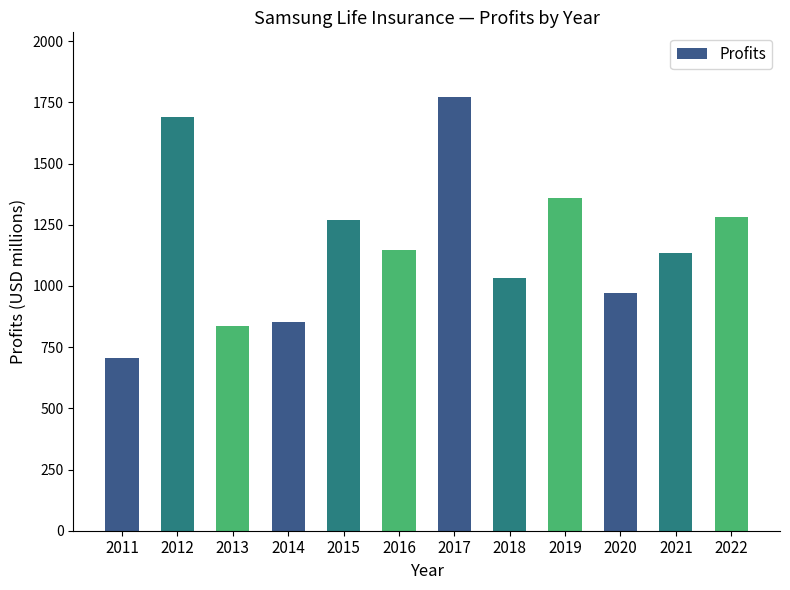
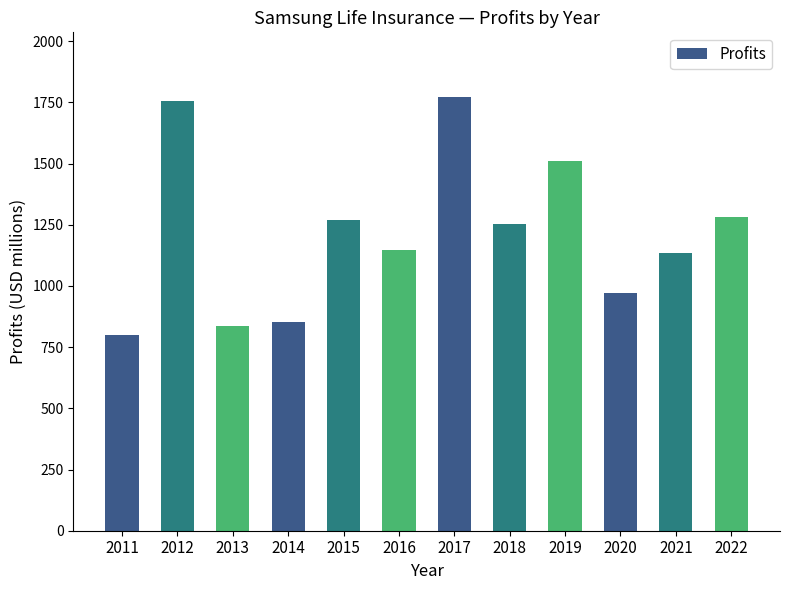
2011: 710 -> 800
2012: 1690 -> 1760
2018: 1030 -> 1250
2019: 1360 -> 1510
